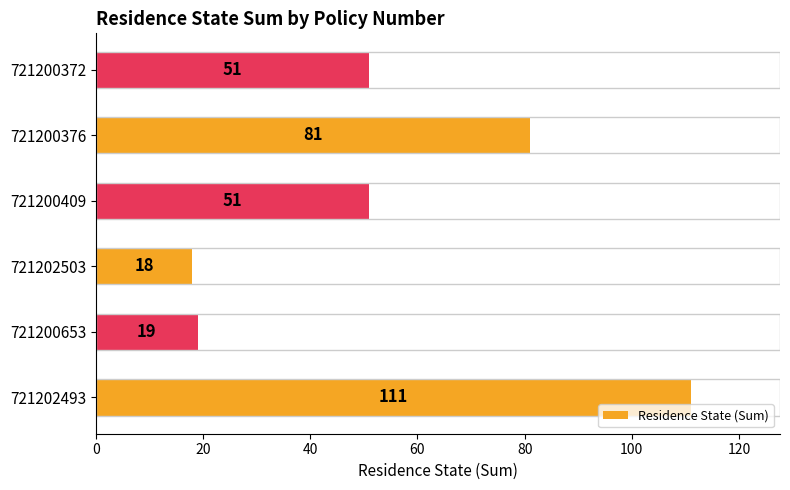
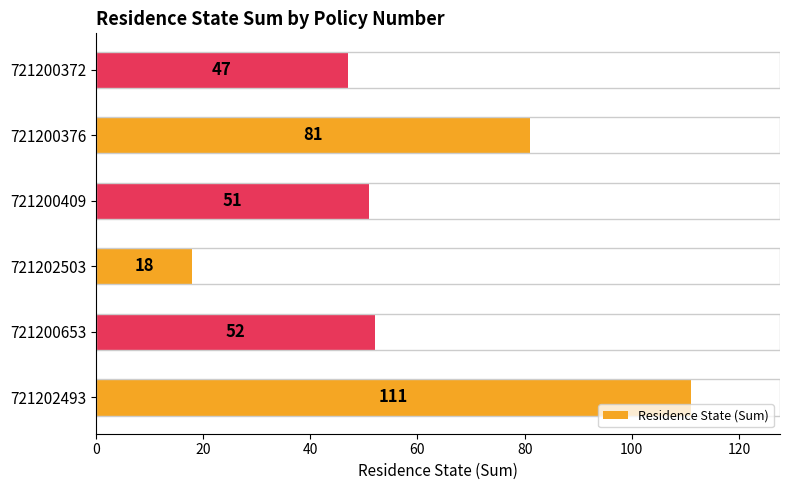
721200372: 51 -> 47
721200653: 19 -> 52
